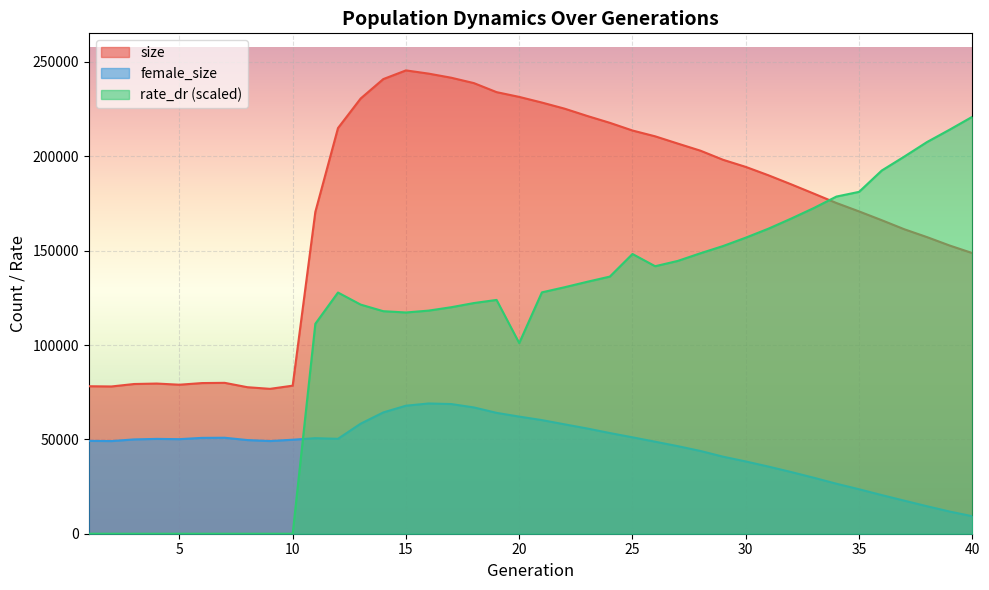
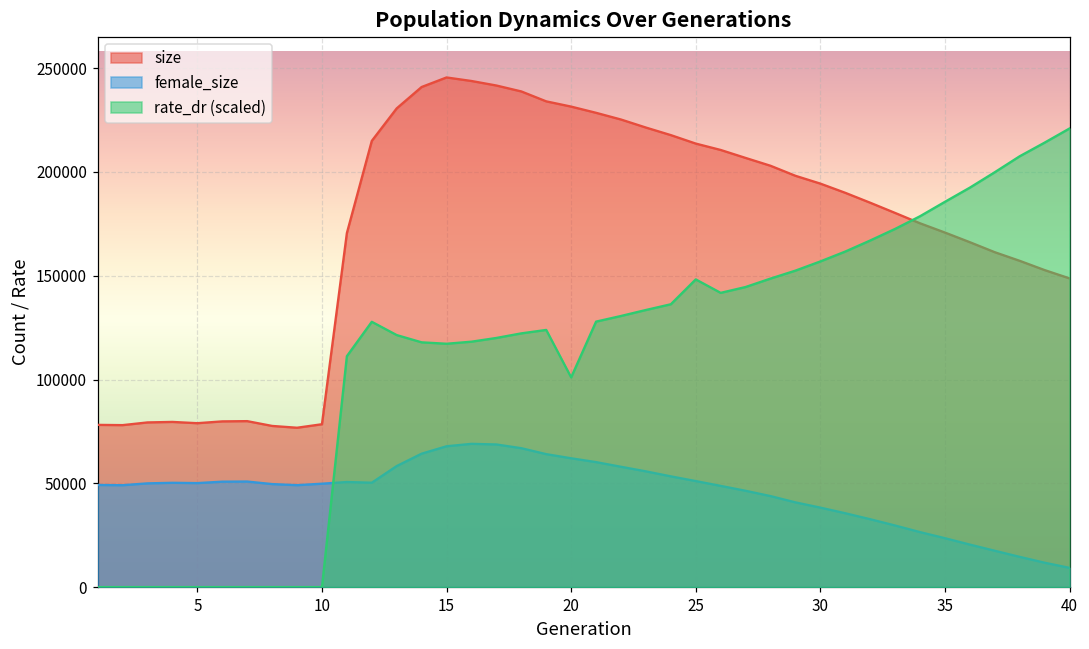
rate_dr (scaled), 35: 181000 -> 186000
